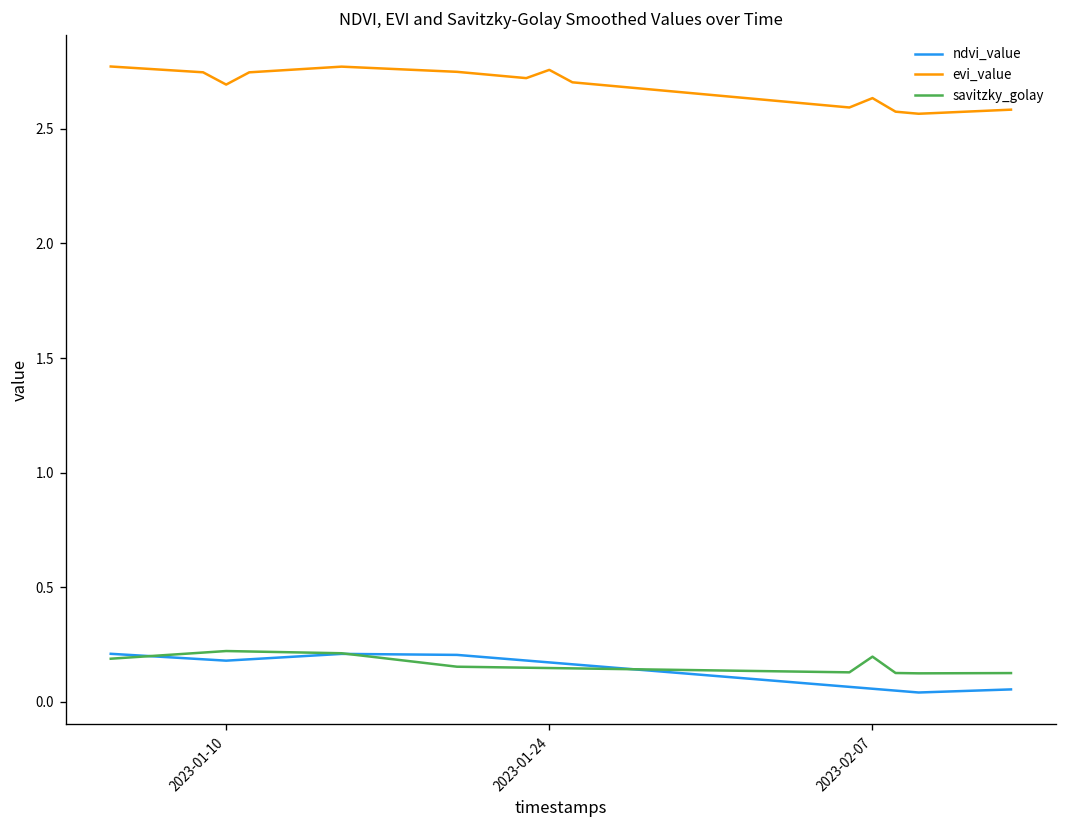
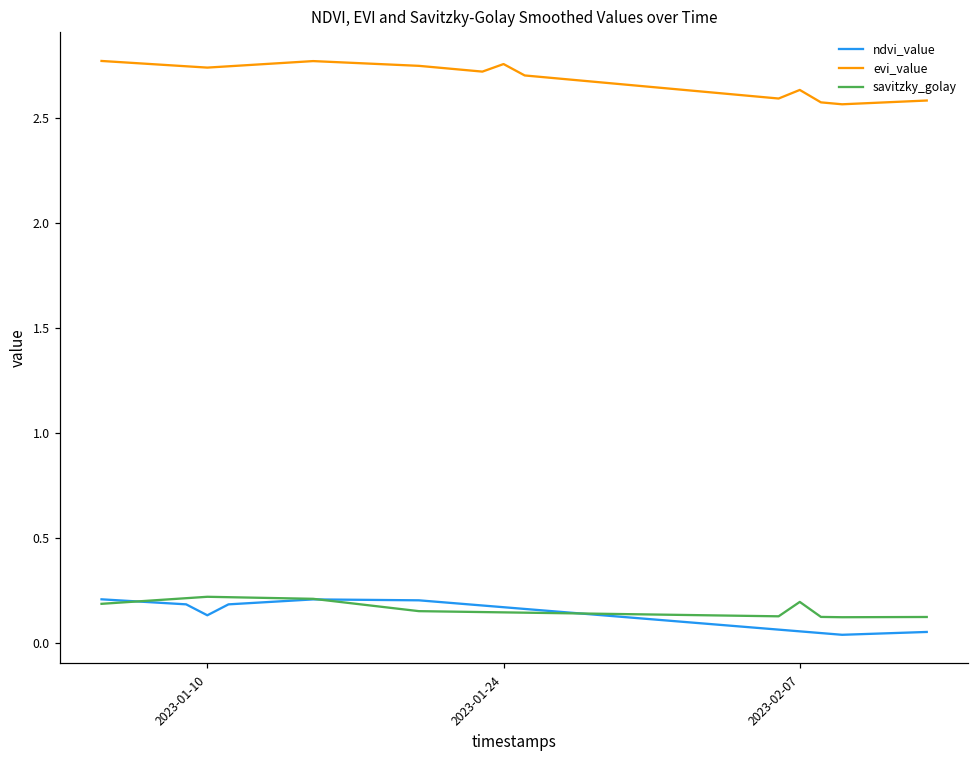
ndvi_value, 2023-01-10: 0.18 -> 0.13
evi_value, 2023-01-10: 2.69 -> 2.74
